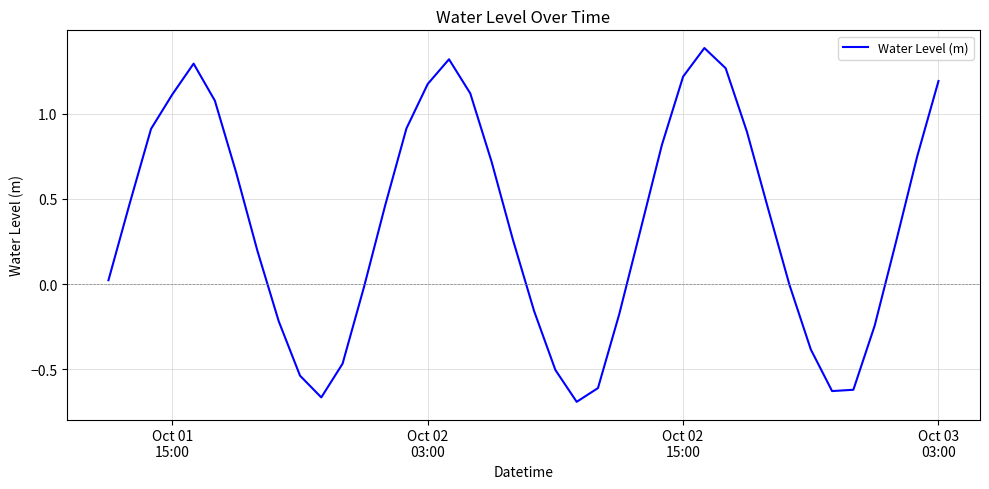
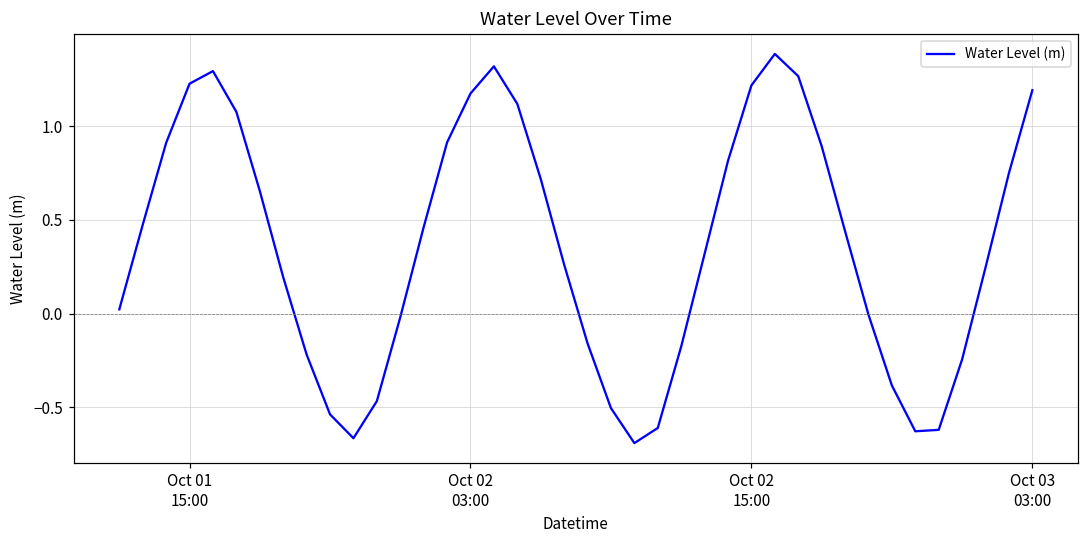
Oct 01 15:00: 1.11 -> 1.23
